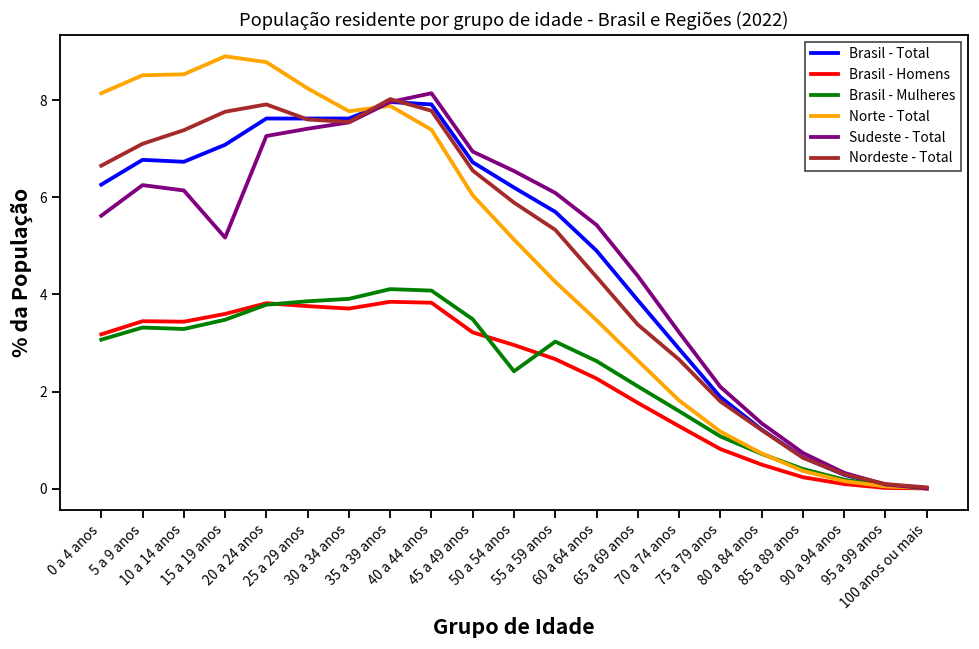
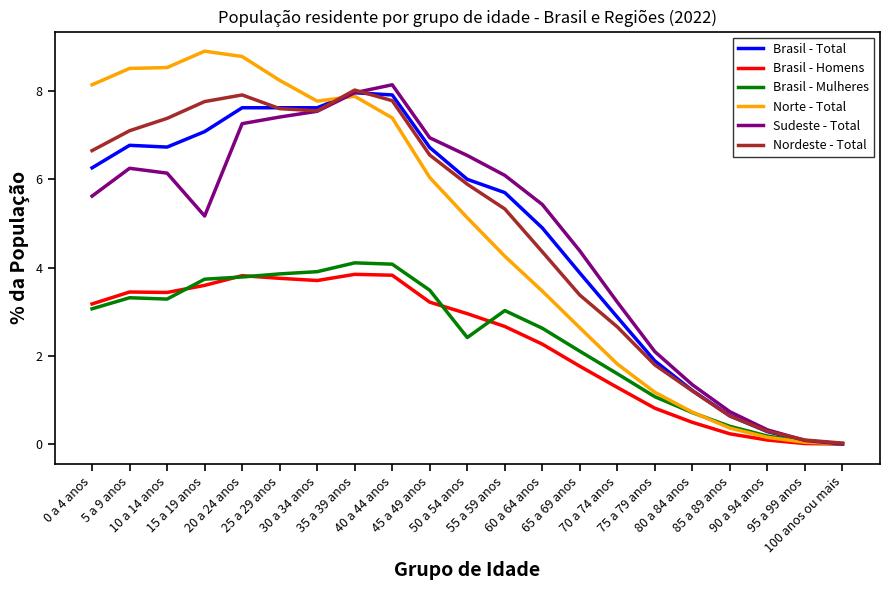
Brasil - Mulheres, 15 a 19 anos: 3.5 -> 3.7
Brasil - Total, 50 a 54 anos: 6.2 -> 6.0
